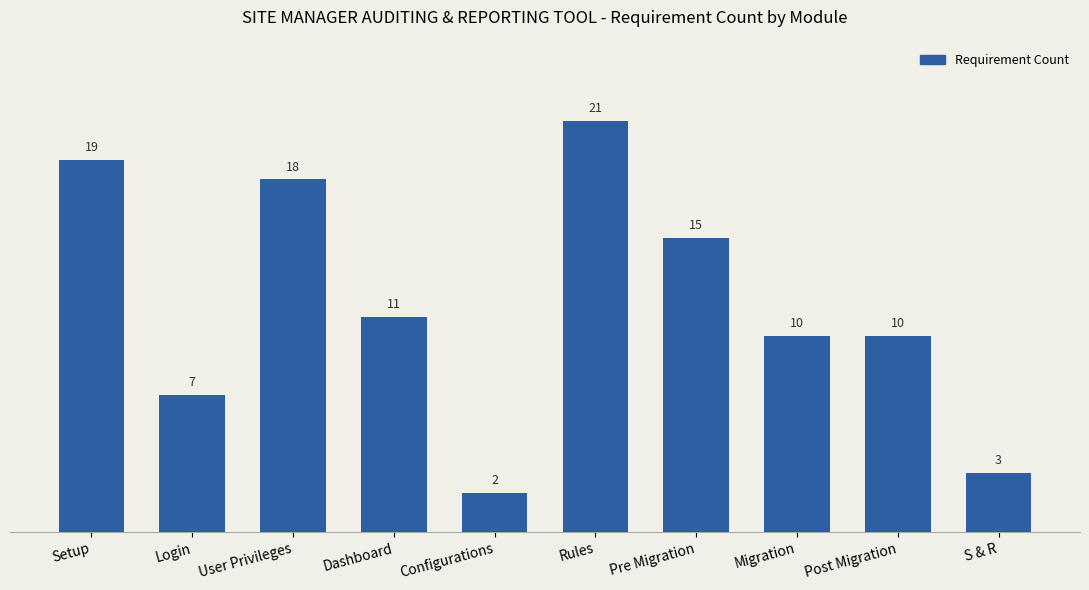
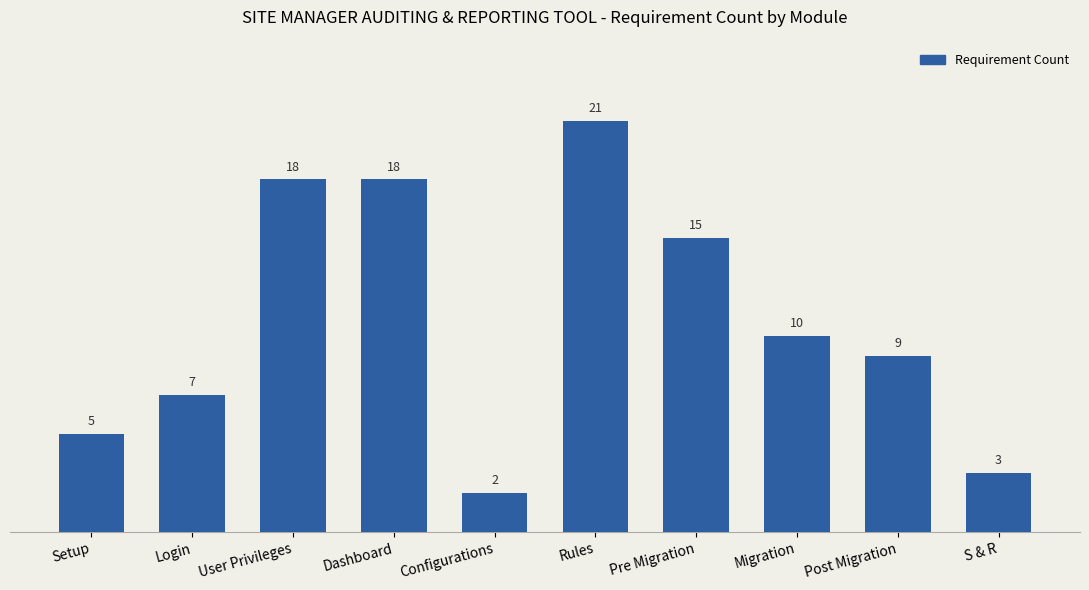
Setup: 19 -> 5
Dashboard: 11 -> 18
Post Migration: 10 -> 9
